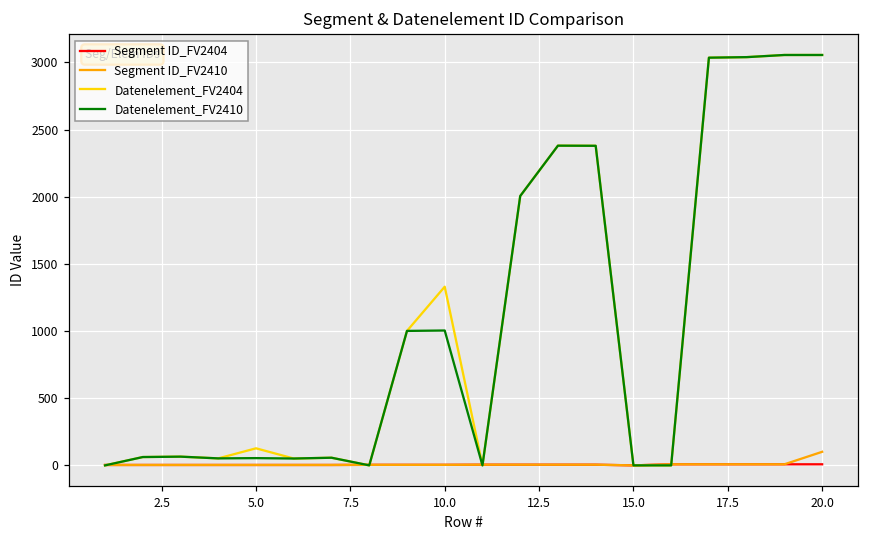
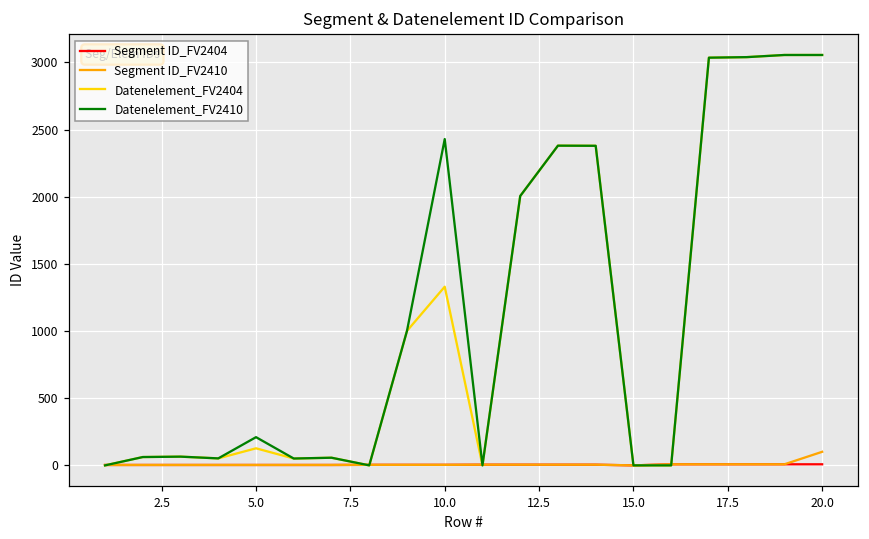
Datenelement_FV2410, 5.0: 50 -> 210
Datenelement_FV2410, 10.0: 1000 -> 2430
